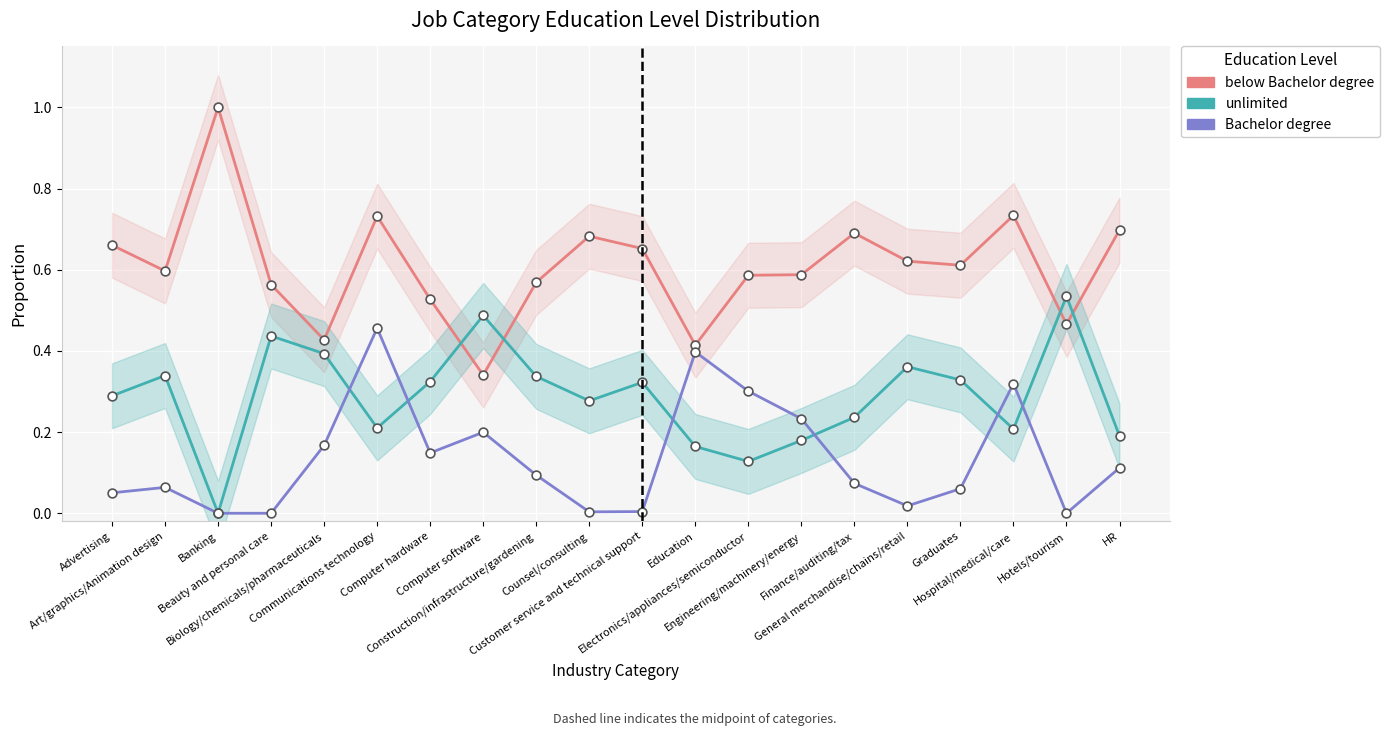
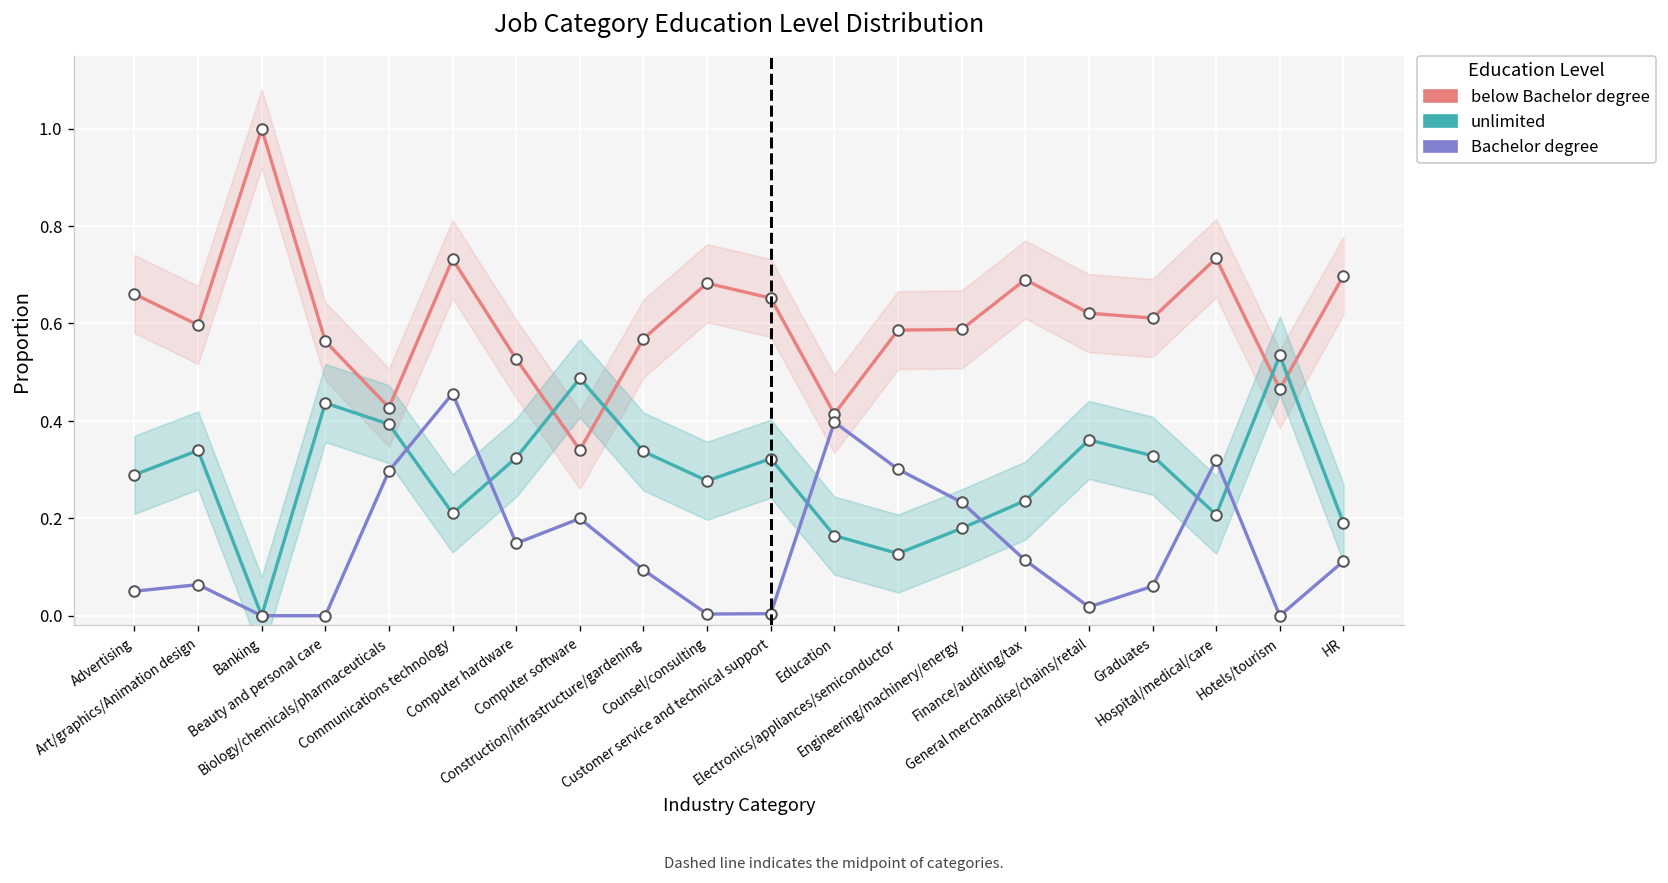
Bachelor degree, Biology/chemicals/pharmaceuticals: 0.17 -> 0.30
Bachelor degree, Finance/auditing/tax: 0.07 -> 0.11
